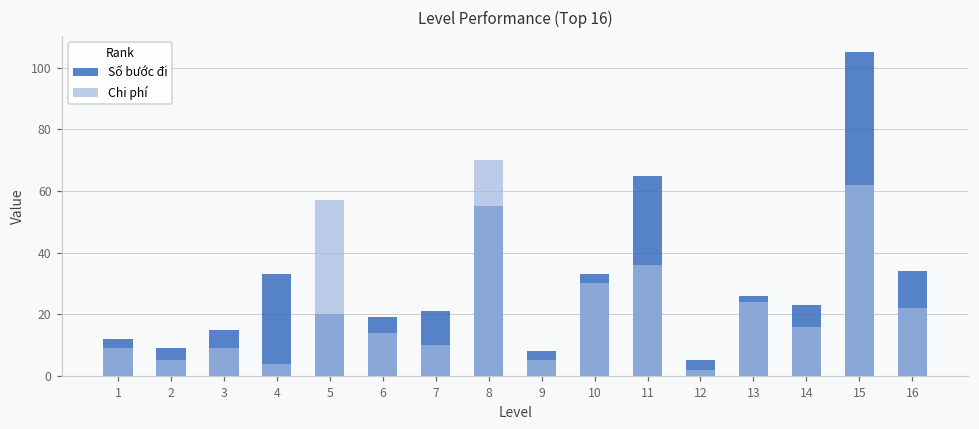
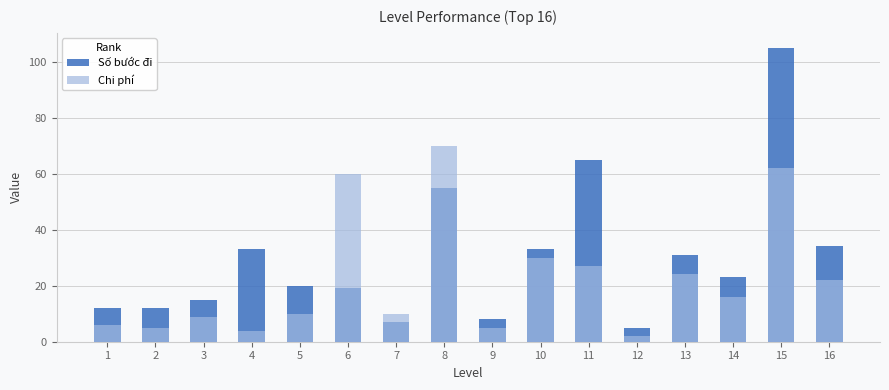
Chi phí, 1: 9 -> 6
Số bước đi, 2: 9 -> 12
Chi phí, 5: 57 -> 10
Chi phí, 6: 14 -> 60
Số bước đi, 7: 21 -> 7
Chi phí, 11: 36 -> 27
Số bước đi, 13: 26 -> 31
